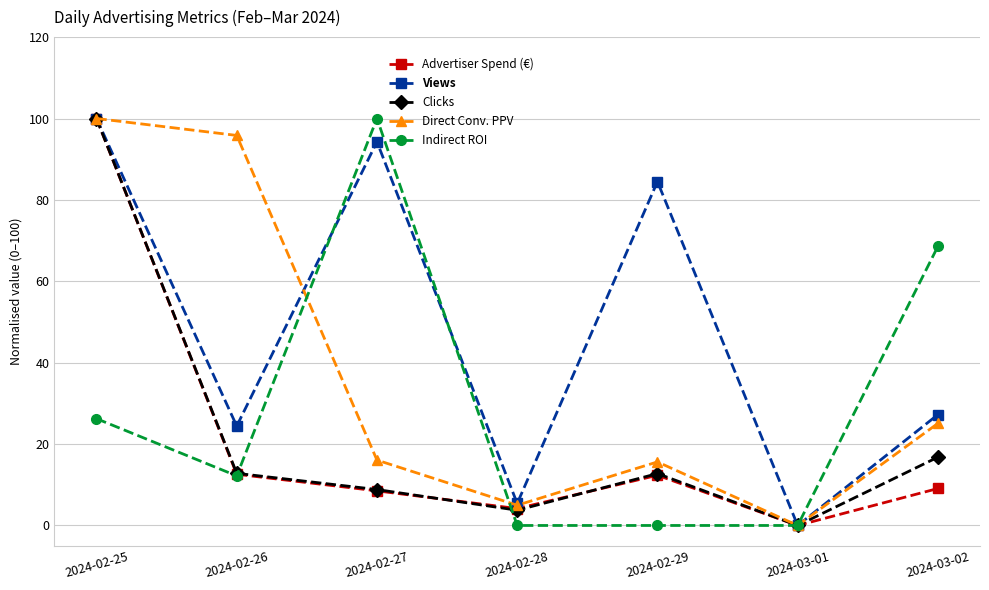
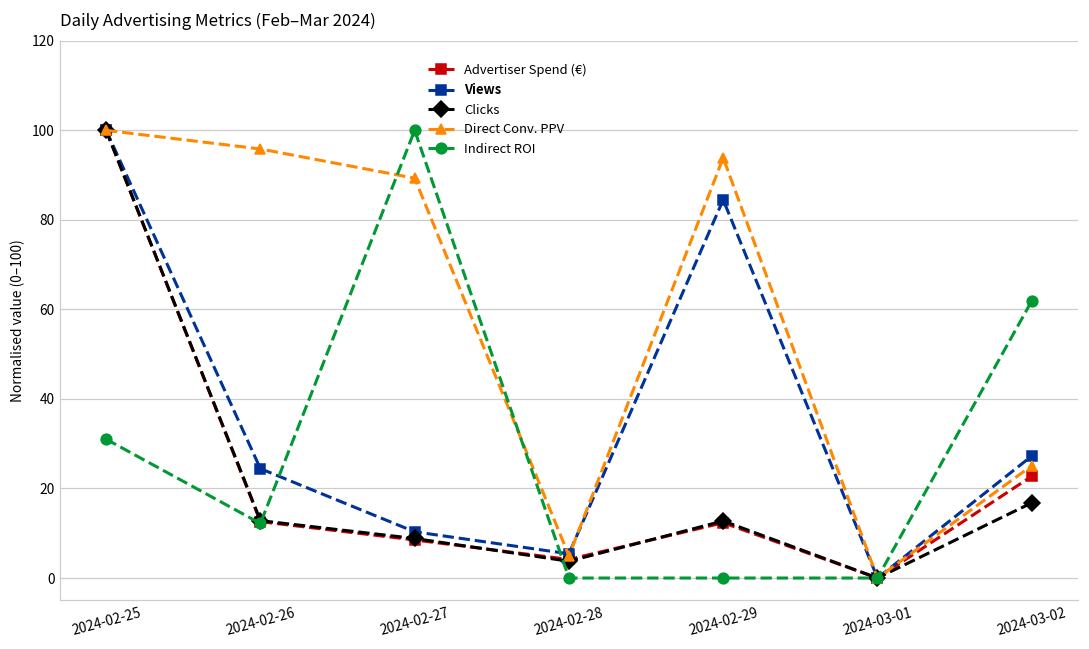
Indirect ROI, 2024-02-25: 26 -> 31
Views, 2024-02-27: 94 -> 10
Direct Conv. PPV, 2024-02-27: 16 -> 89
Direct Conv. PPV, 2024-02-29: 16 -> 94
Advertiser Spend (€), 2024-03-02: 9 -> 23
Indirect ROI, 2024-03-02: 69 -> 62
